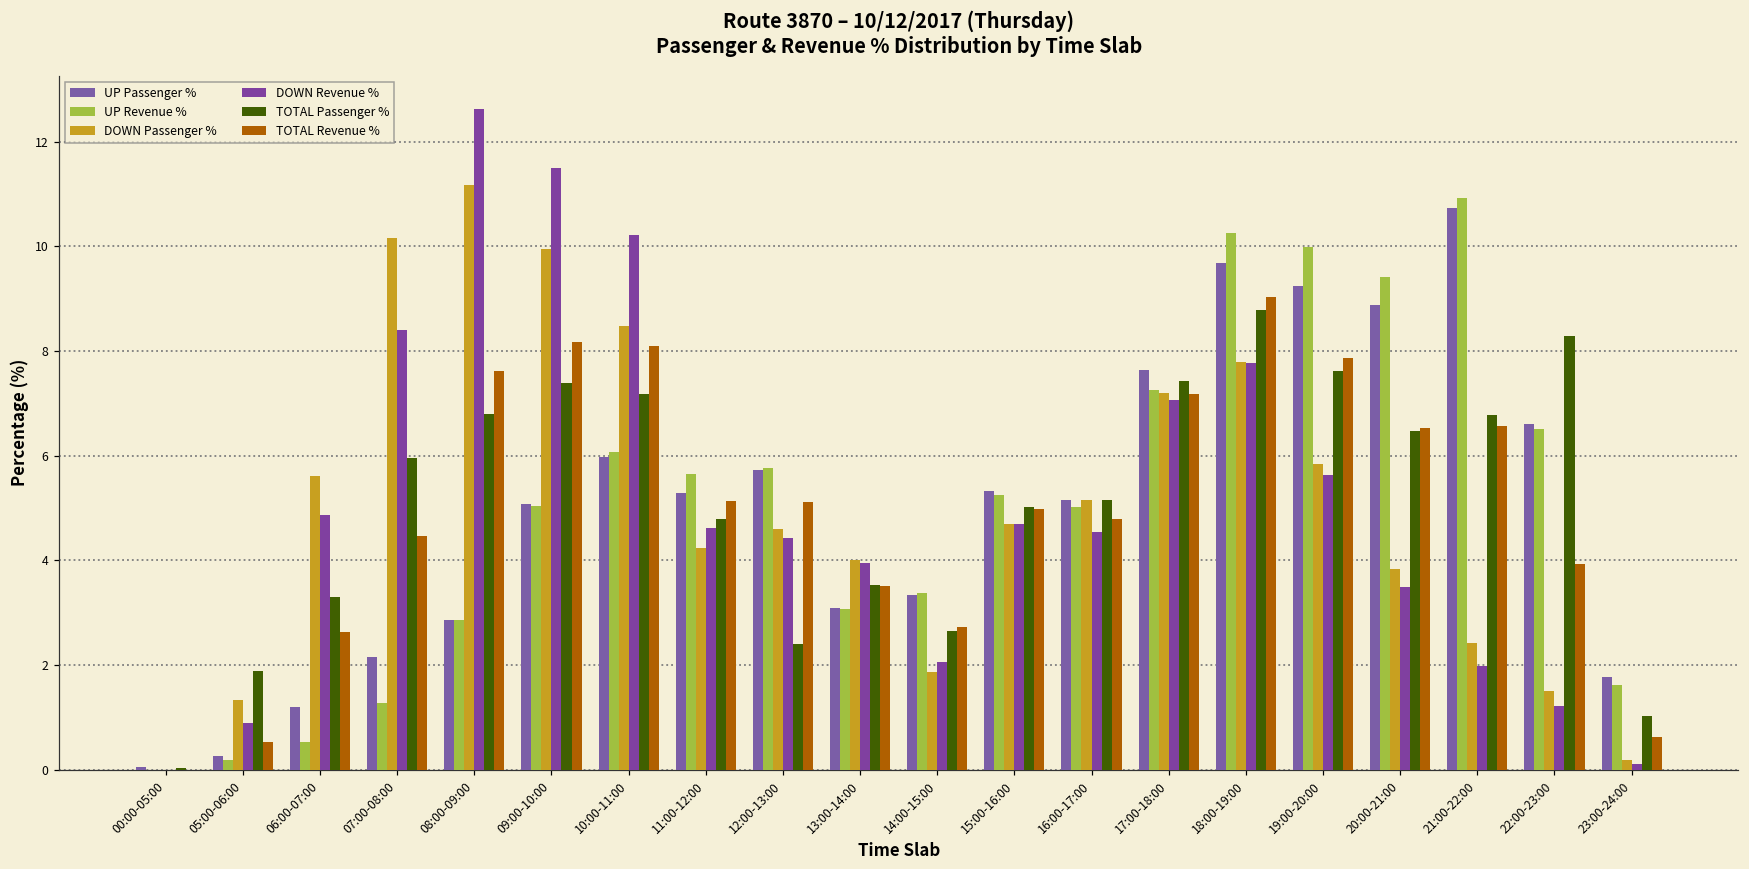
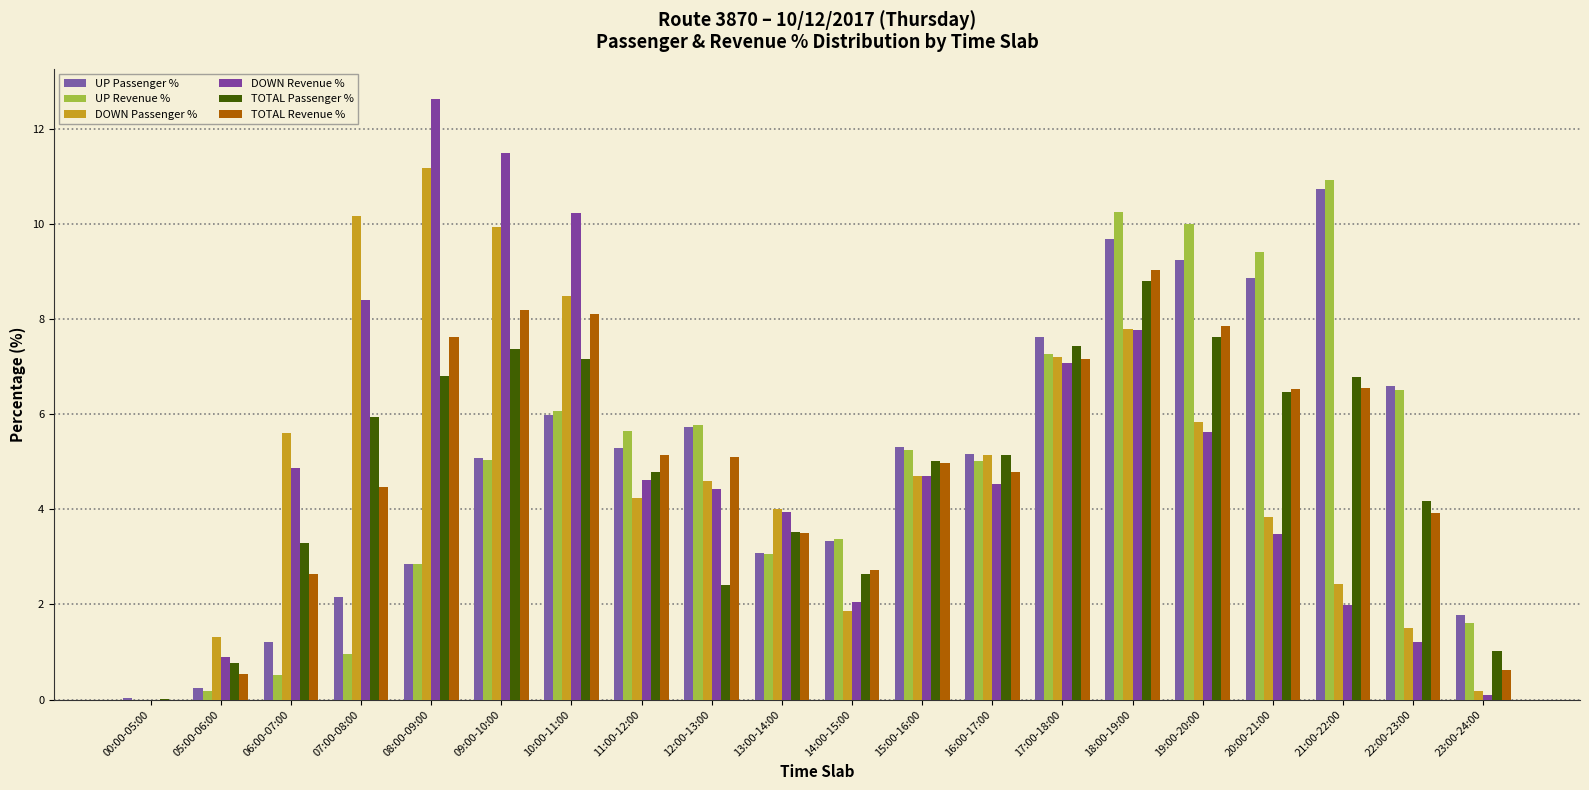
TOTAL Passenger %, 05:00-06:00: 1.9 -> 0.8
UP Revenue %, 07:00-08:00: 1.3 -> 1.0
TOTAL Passenger %, 22:00-23:00: 8.3 -> 4.2
